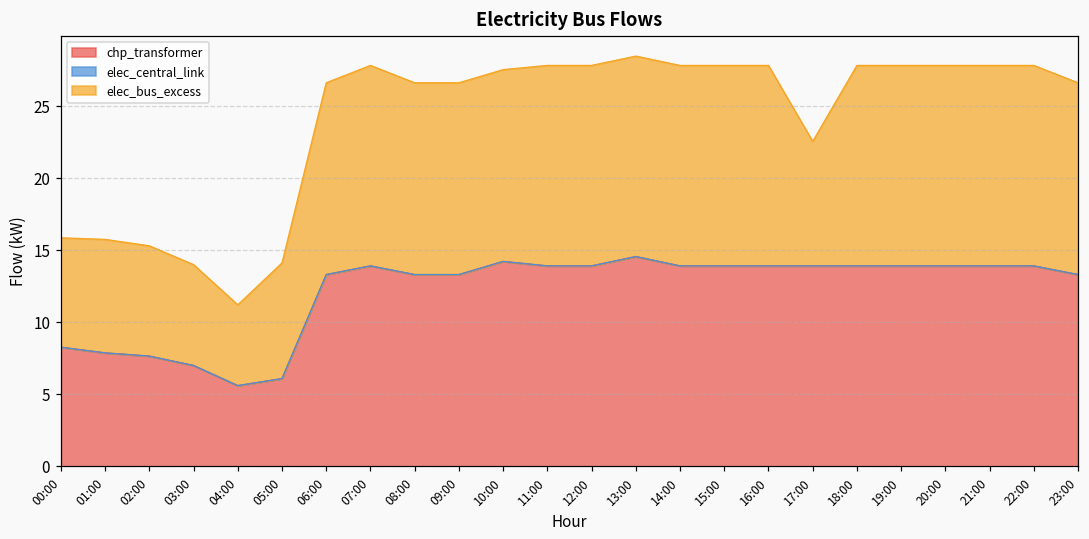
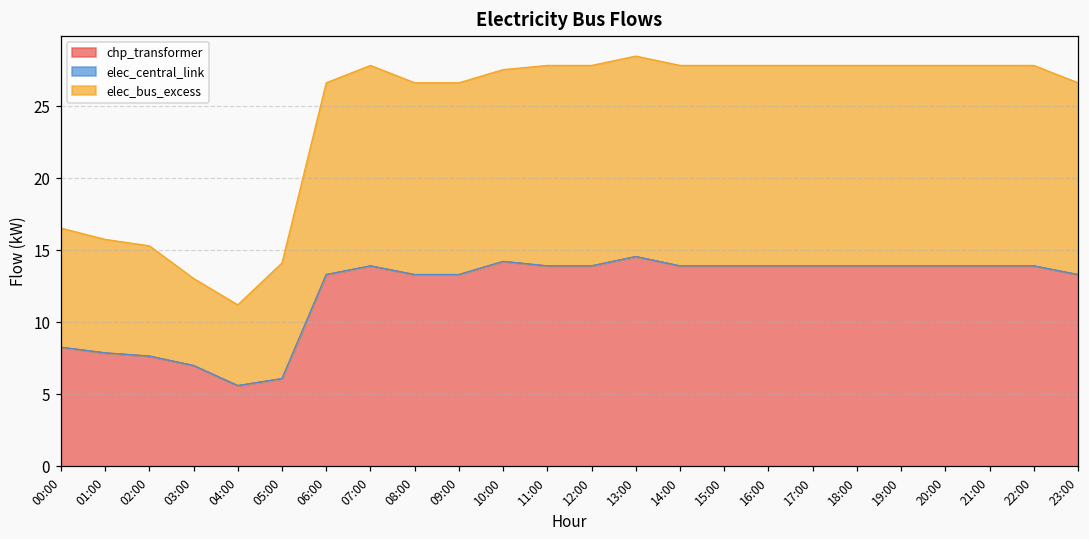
elec_bus_excess, 00:00: 7.6 -> 8.3
elec_bus_excess, 03:00: 7.0 -> 6.0
elec_bus_excess, 17:00: 8.7 -> 13.9
